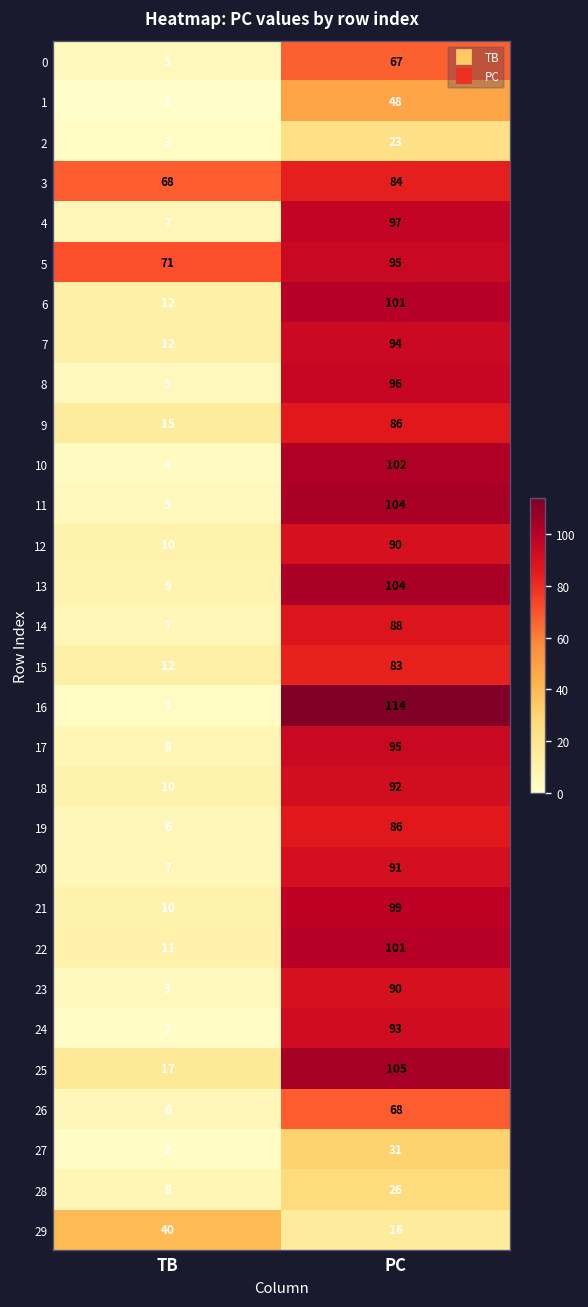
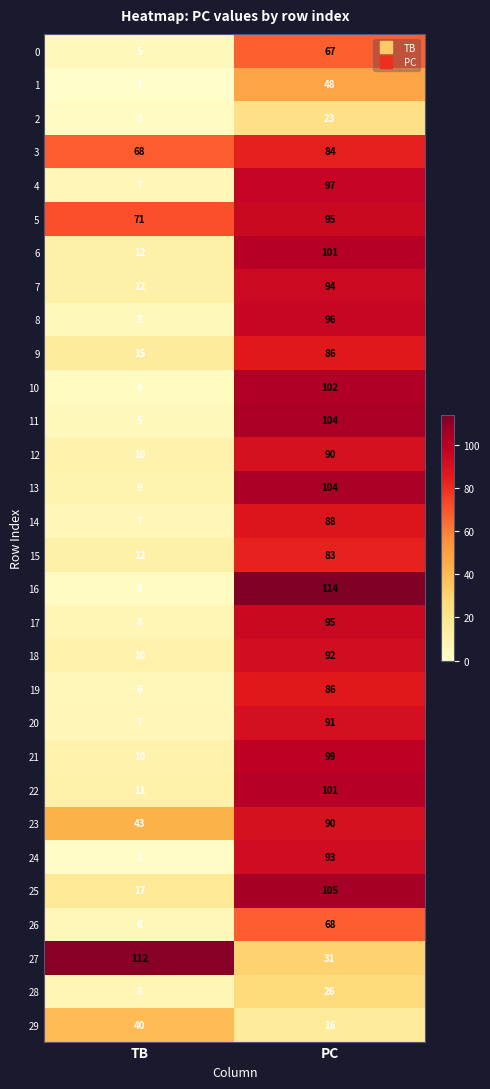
23, TB: 5 -> 43
27, TB: 2 -> 112
